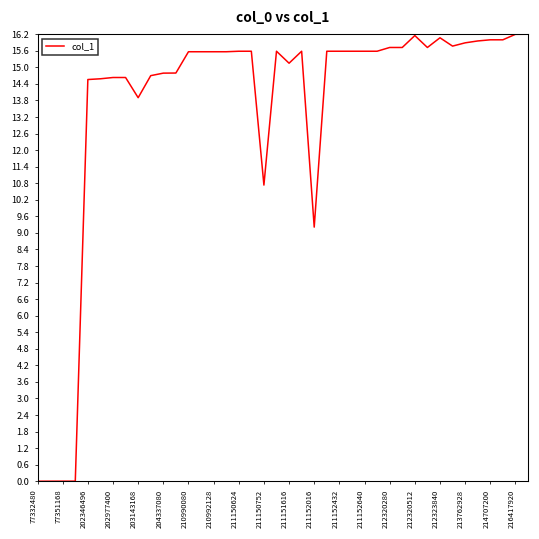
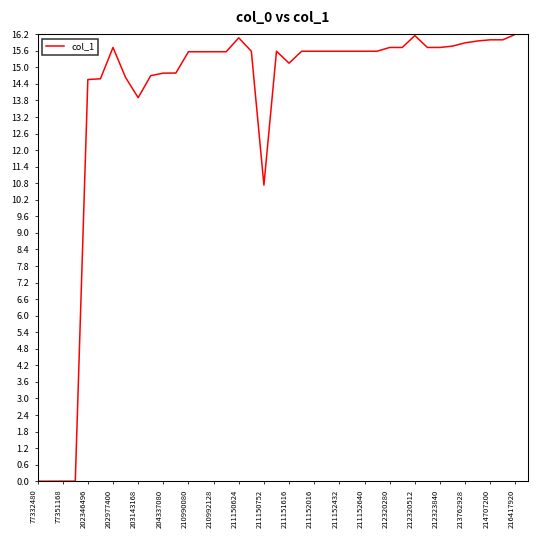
202977400: 14.6 -> 15.7
211150624: 15.6 -> 16.1
211152016: 9.2 -> 15.6
212323840: 16.1 -> 15.7
